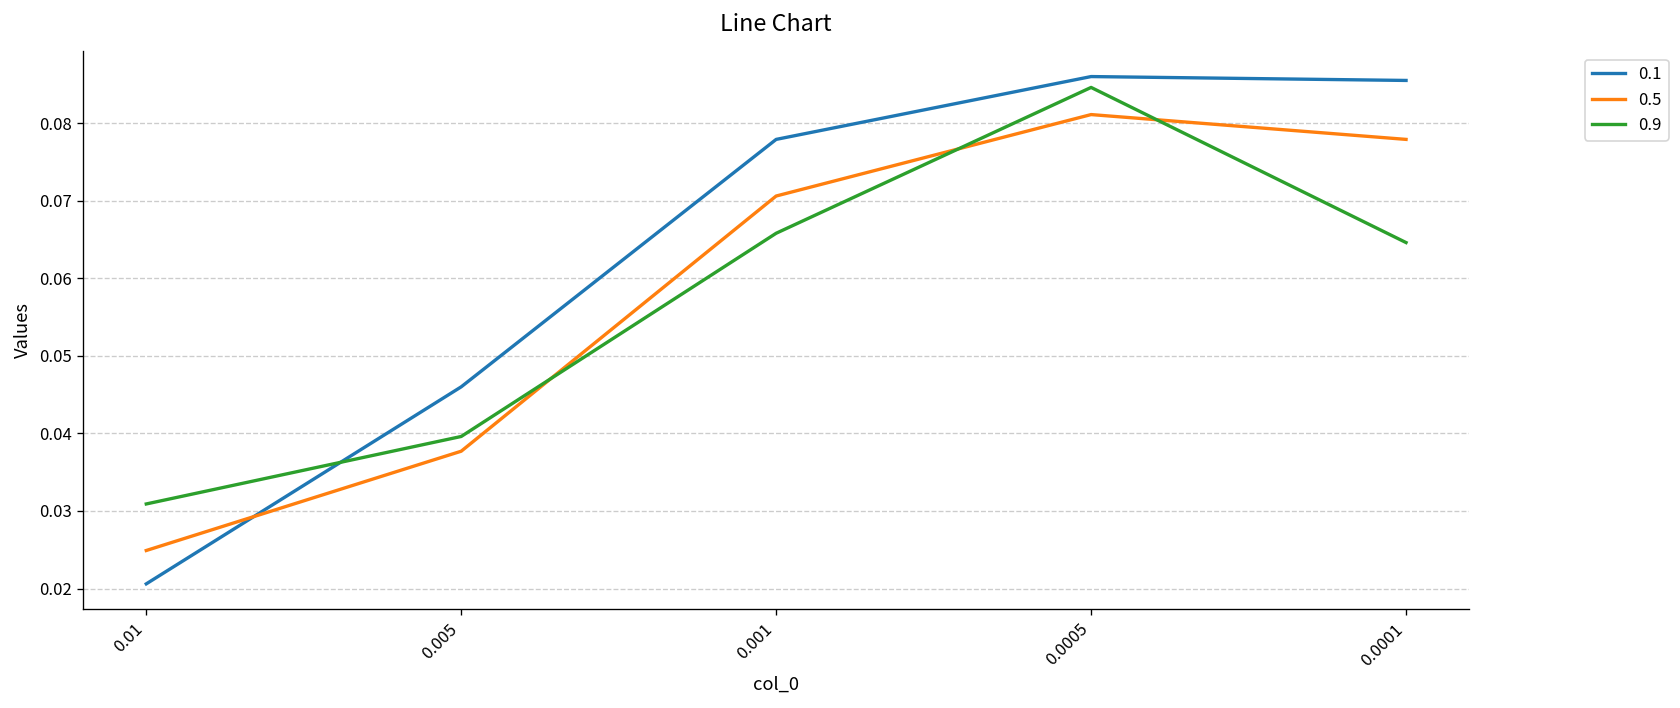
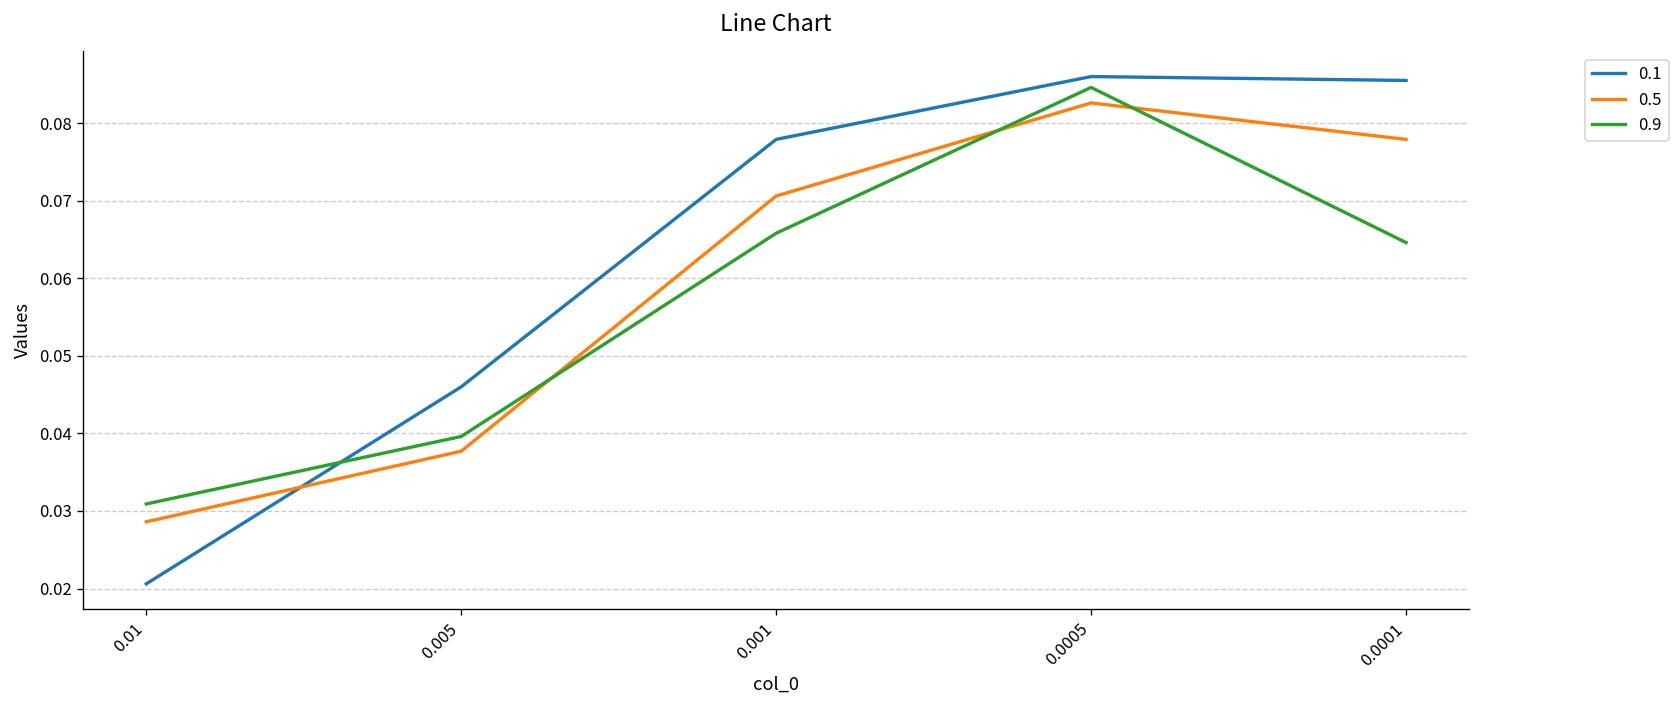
0.5, 0.01: 0.025 -> 0.029
0.5, 0.0005: 0.081 -> 0.083
